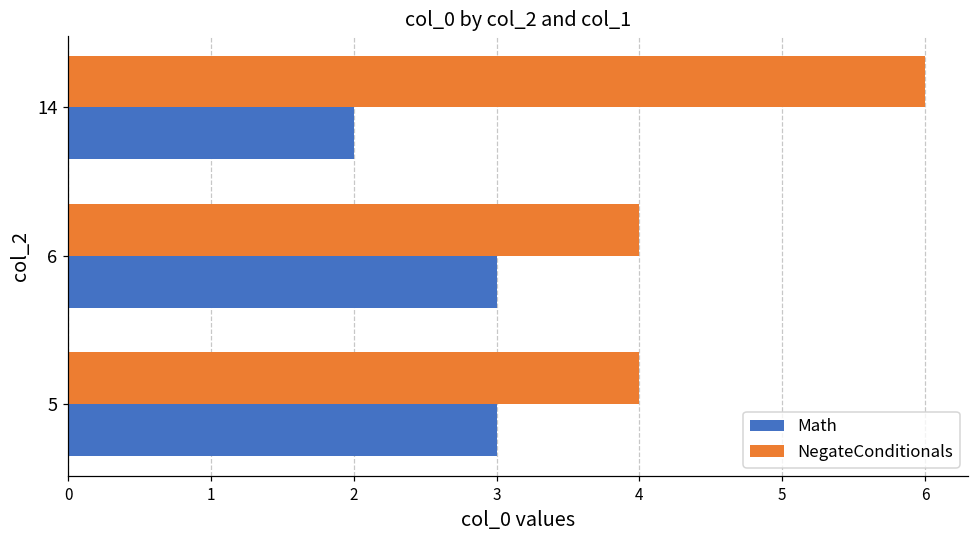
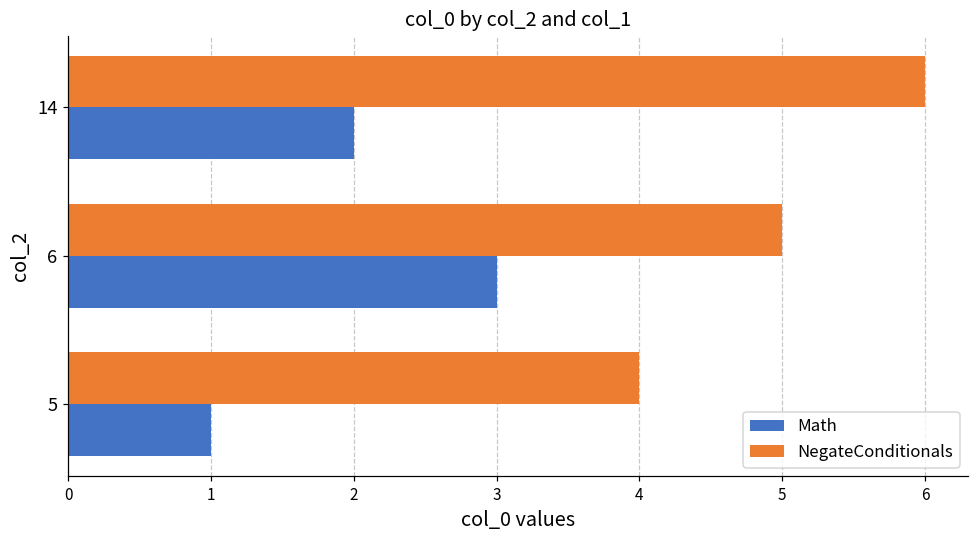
NegateConditionals, 6: 4 -> 5
Math, 5: 3 -> 1
